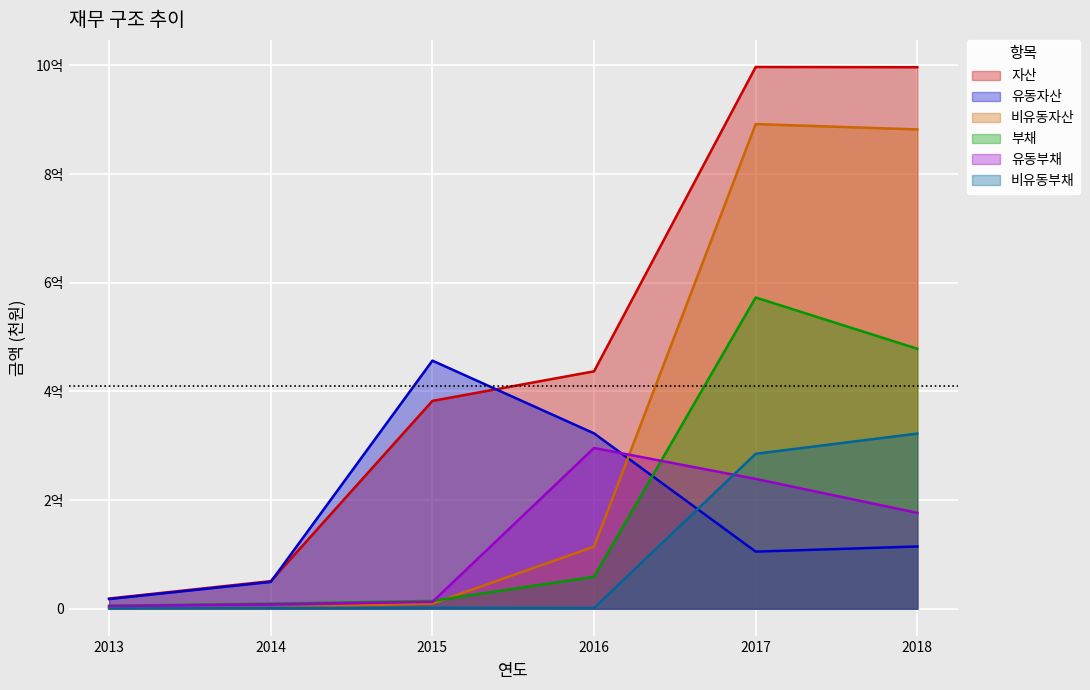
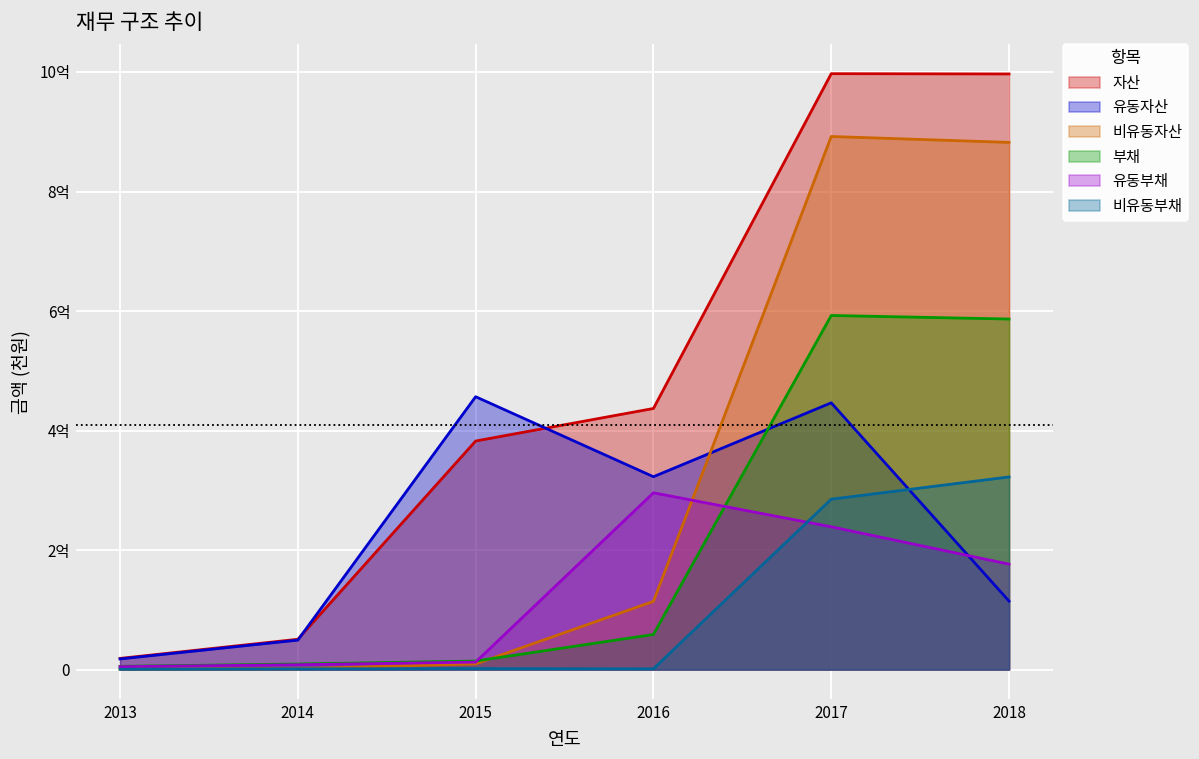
유동자산, 2017: 1.1억 -> 4.5억
부채, 2017: 5.7억 -> 5.9억
부채, 2018: 4.8억 -> 5.9억
